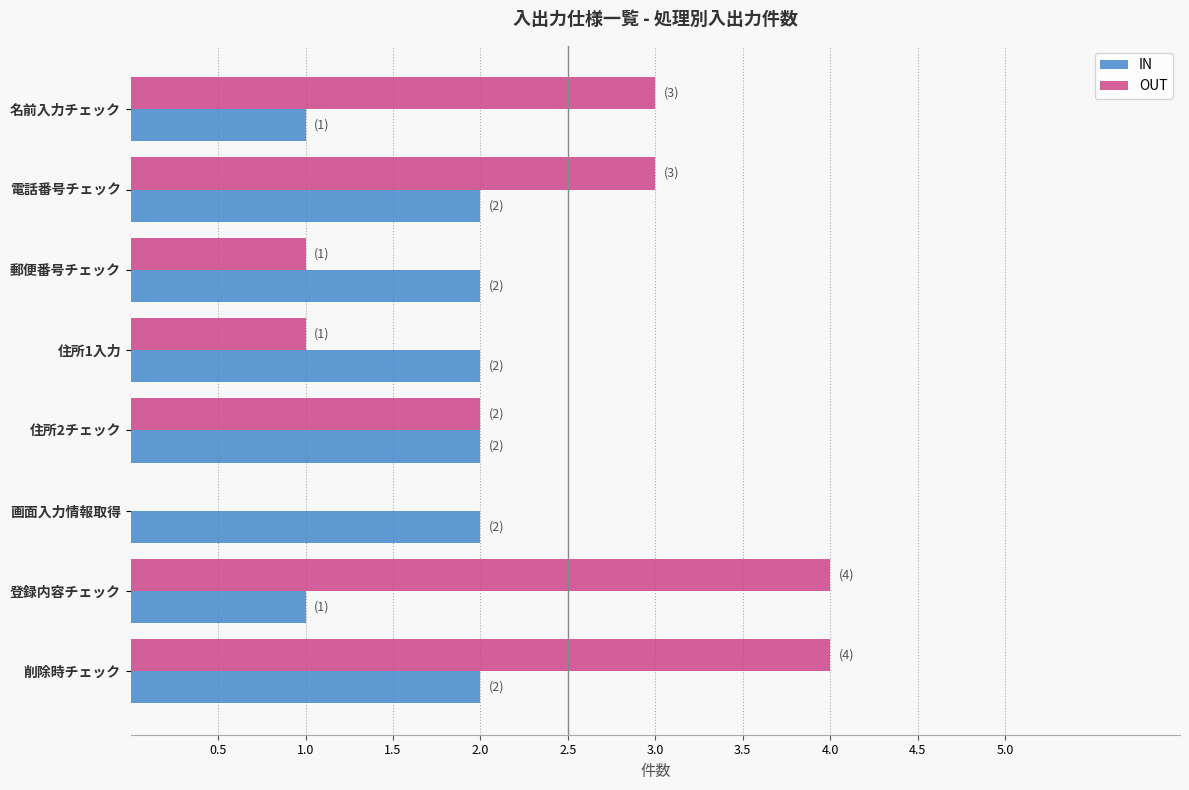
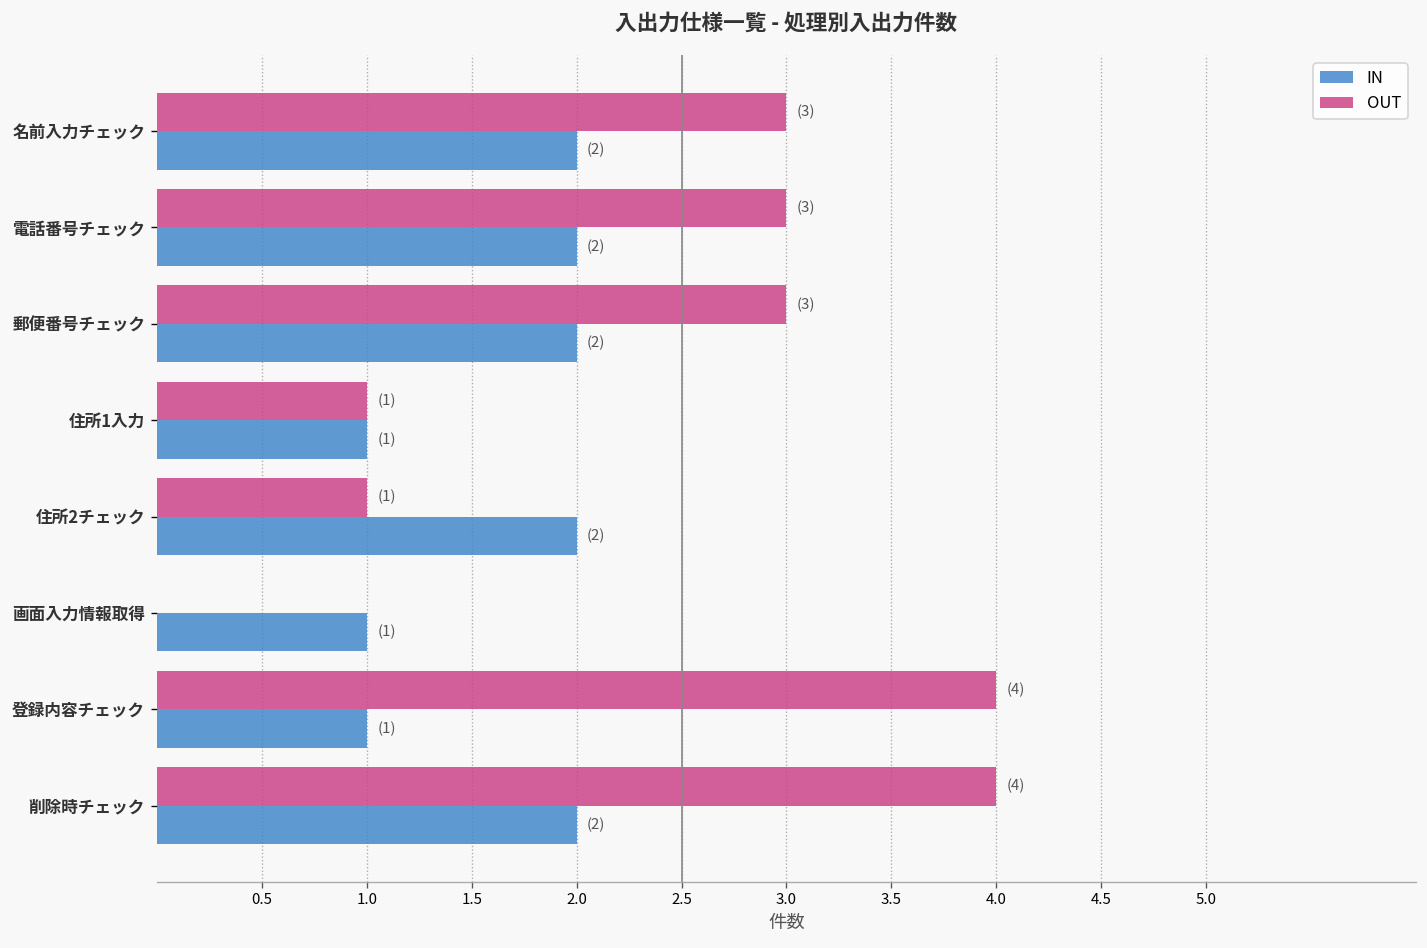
IN, 名前入力チェック: (1) -> (2)
OUT, 郵便番号チェック: (1) -> (3)
IN, 住所1入力: (2) -> (1)
OUT, 住所2チェック: (2) -> (1)
IN, 画面入力情報取得: (2) -> (1)
